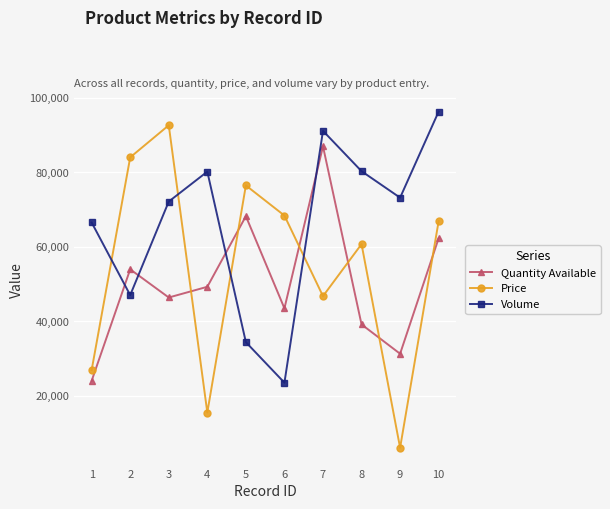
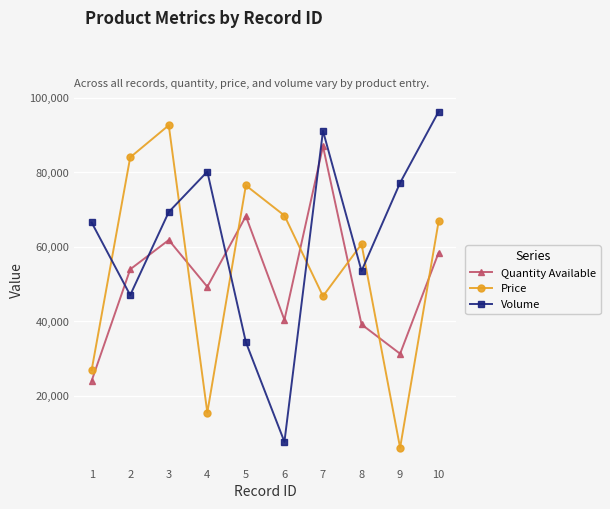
Quantity Available, 3: 46,000 -> 62,000
Volume, 3: 72,000 -> 69,000
Quantity Available, 6: 43,000 -> 40,000
Volume, 6: 23,000 -> 8,000
Volume, 8: 80,000 -> 53,000
Volume, 9: 73,000 -> 77,000
Quantity Available, 10: 62,000 -> 58,000
